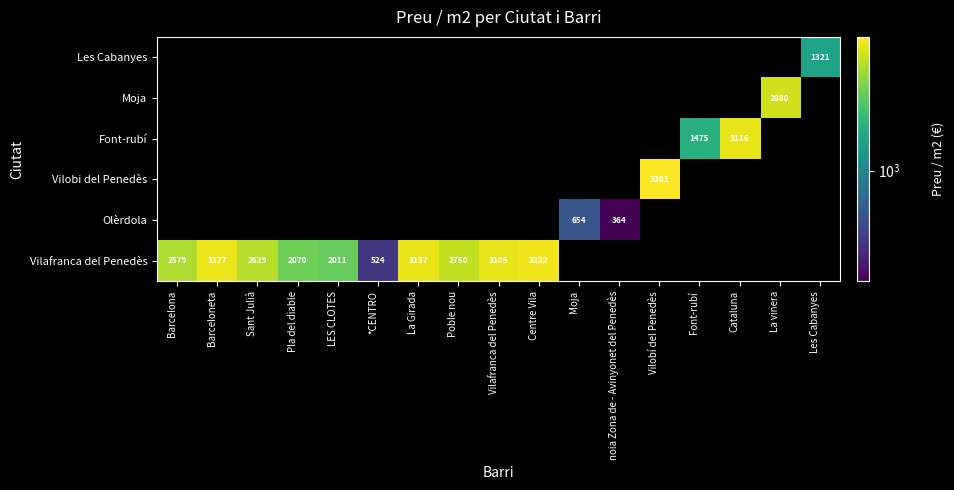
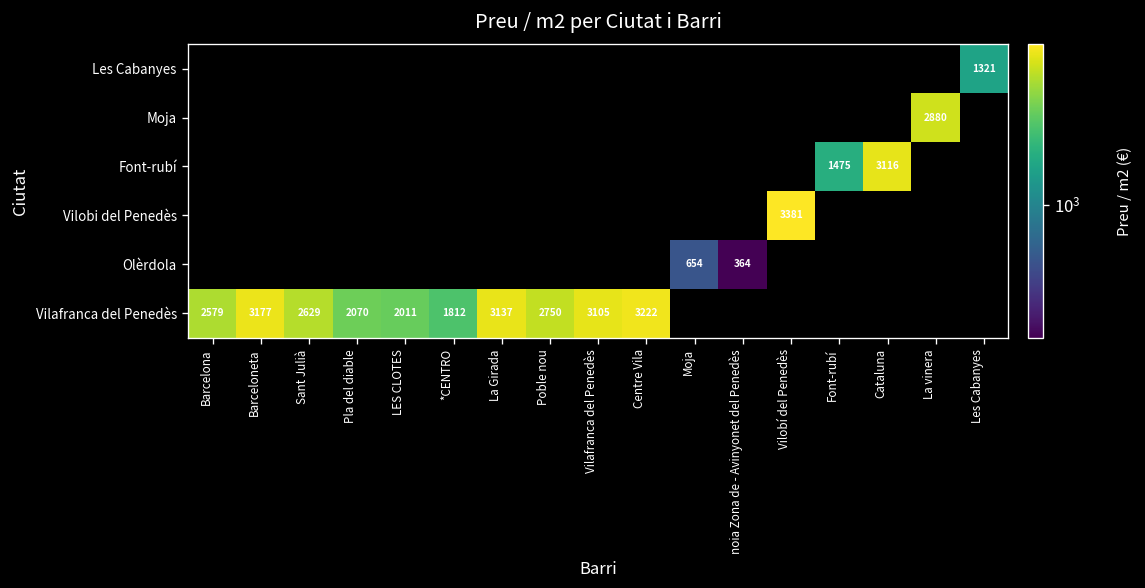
Vilafranca del Penedès, *CENTRO: 524 -> 1812
